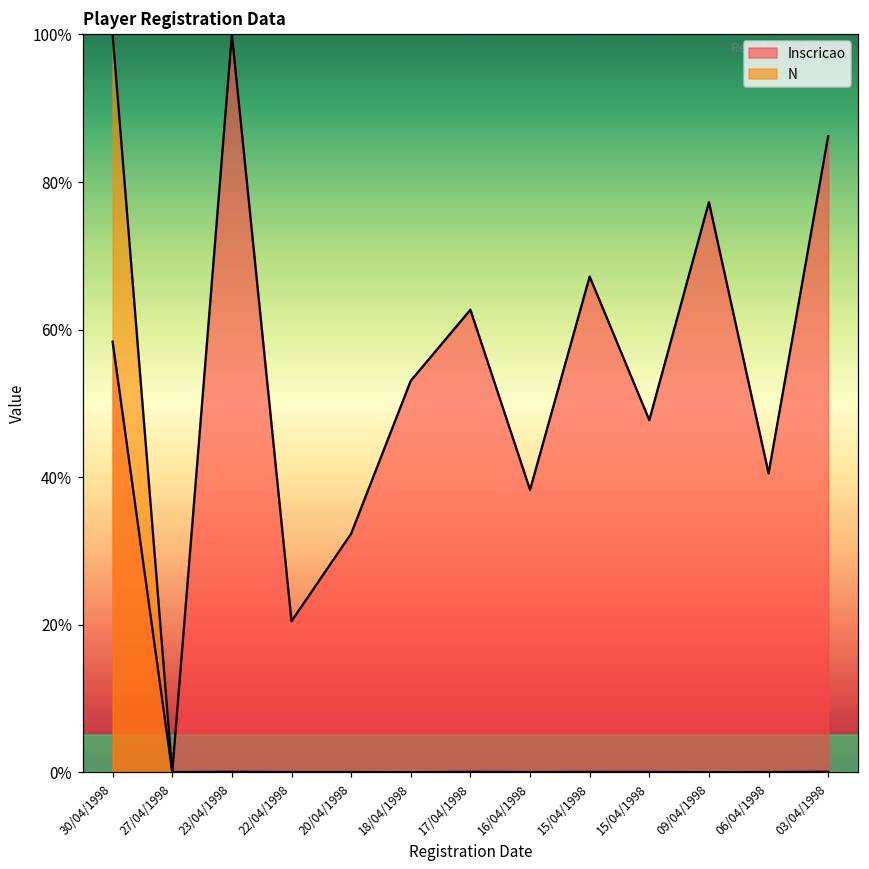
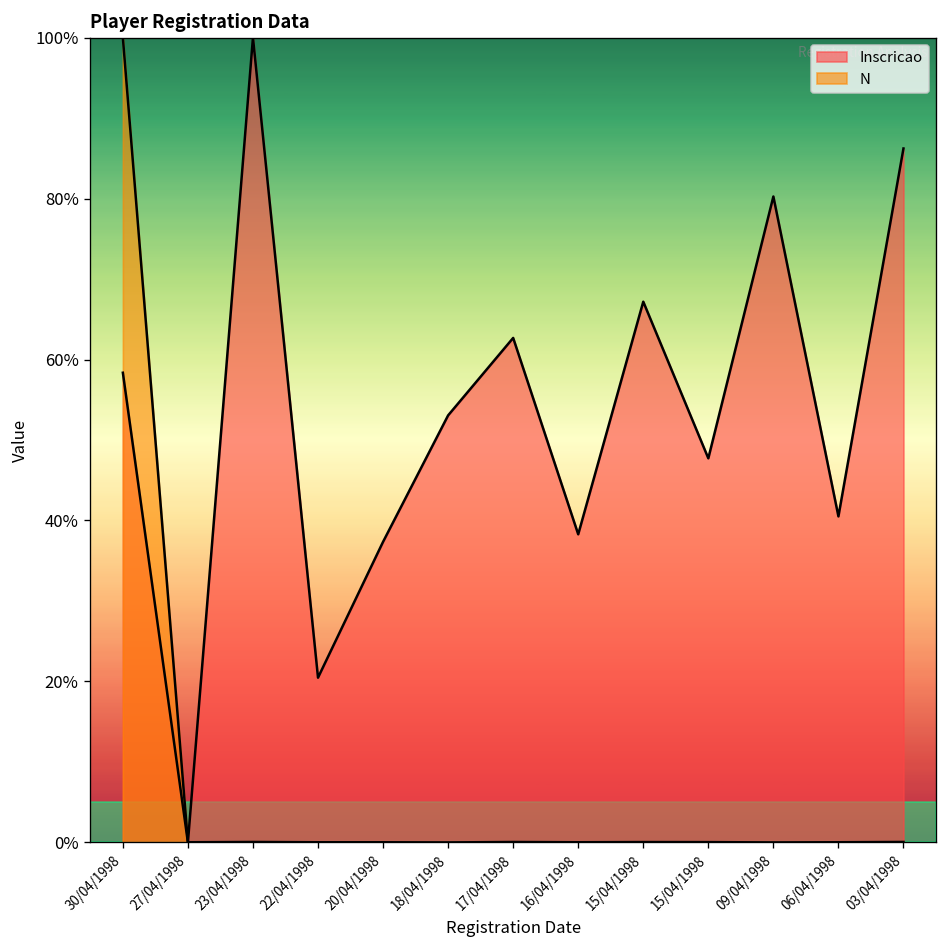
Inscricao, 20/04/1998: 32% -> 37%
Inscricao, 09/04/1998: 77% -> 80%
